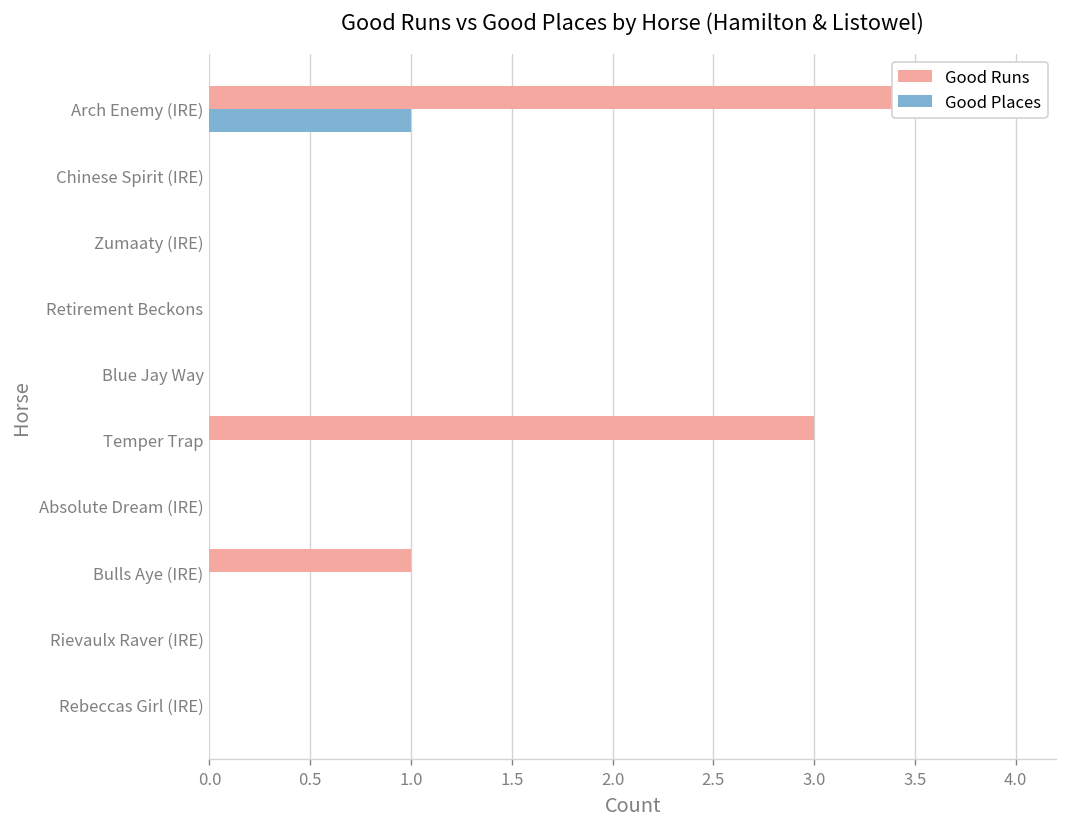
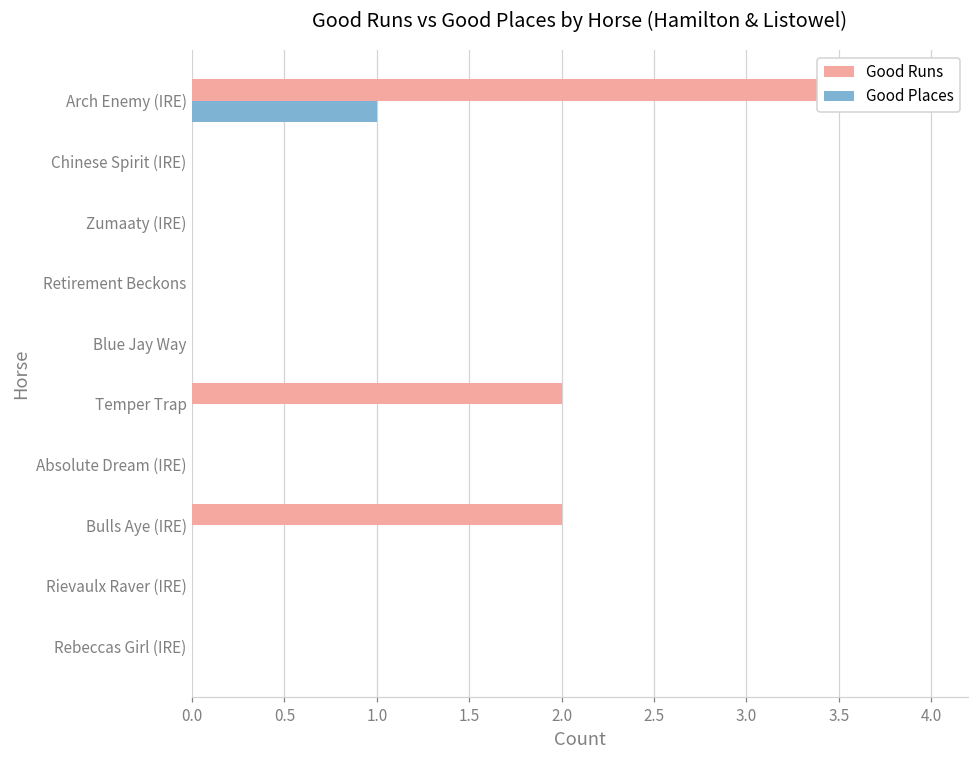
Good Runs, Temper Trap: 3 -> 2
Good Runs, Bulls Aye (IRE): 1 -> 2
